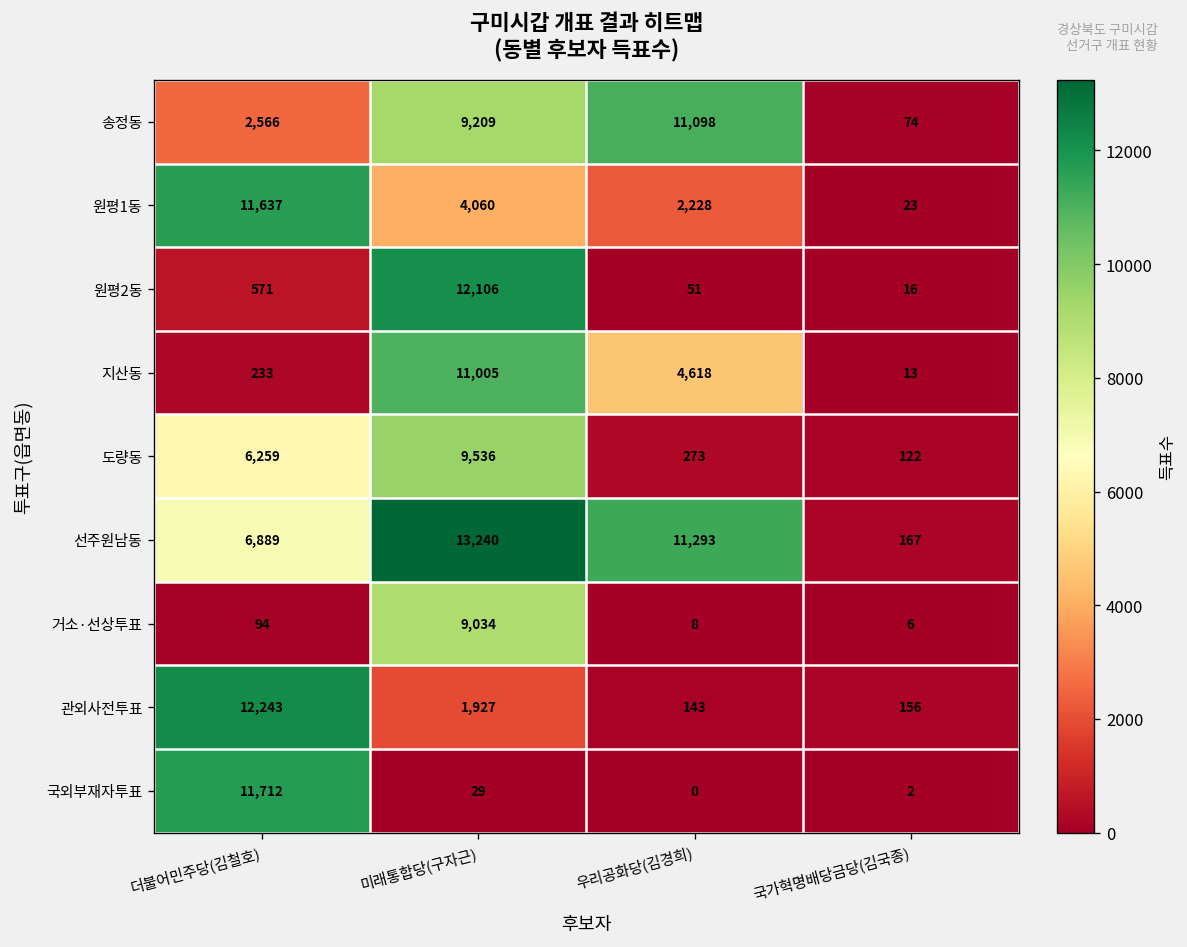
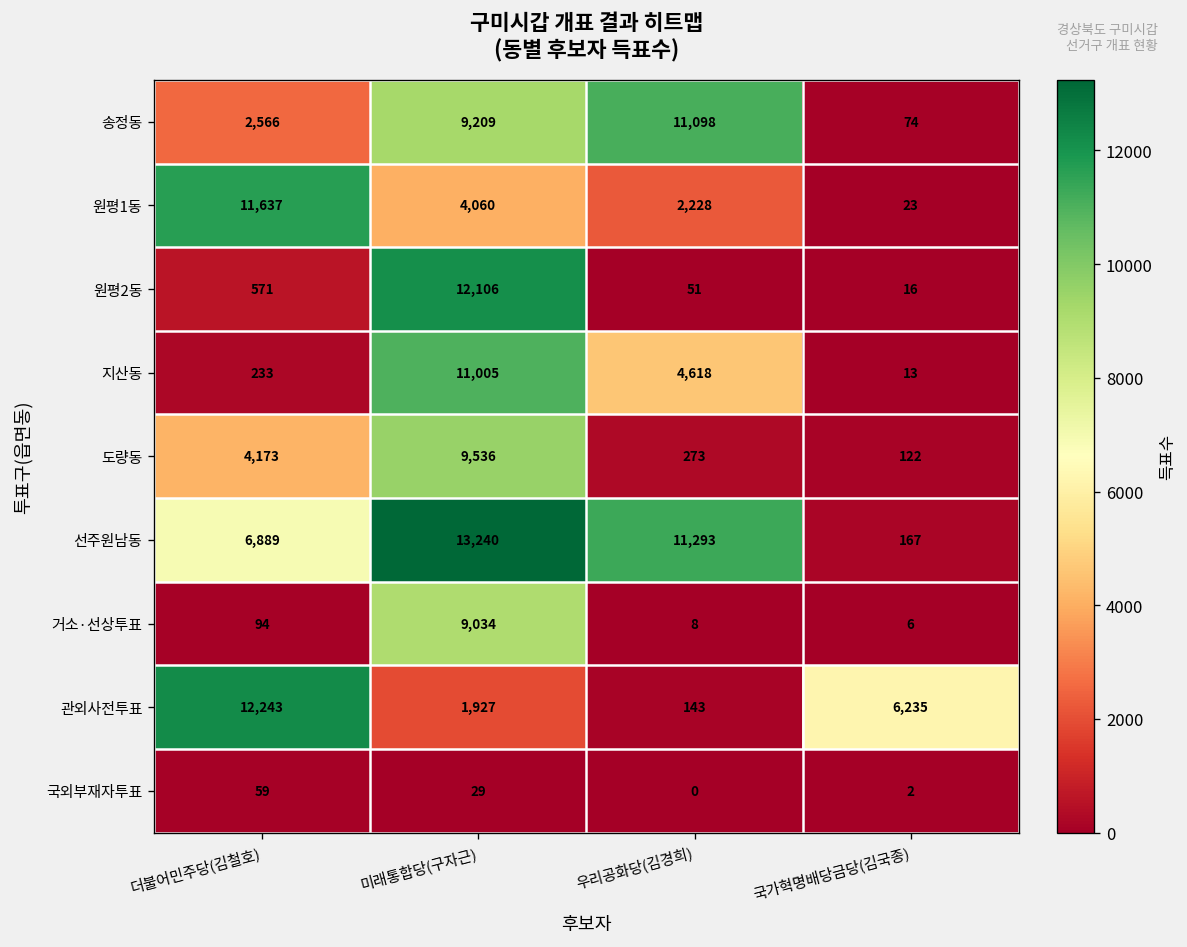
도량동, 더불어민주당(김철호): 6,259 -> 4,173
관외사전투표, 국가혁명배당금당(김국종): 156 -> 6,235
국외부재자투표, 더불어민주당(김철호): 11,712 -> 59
